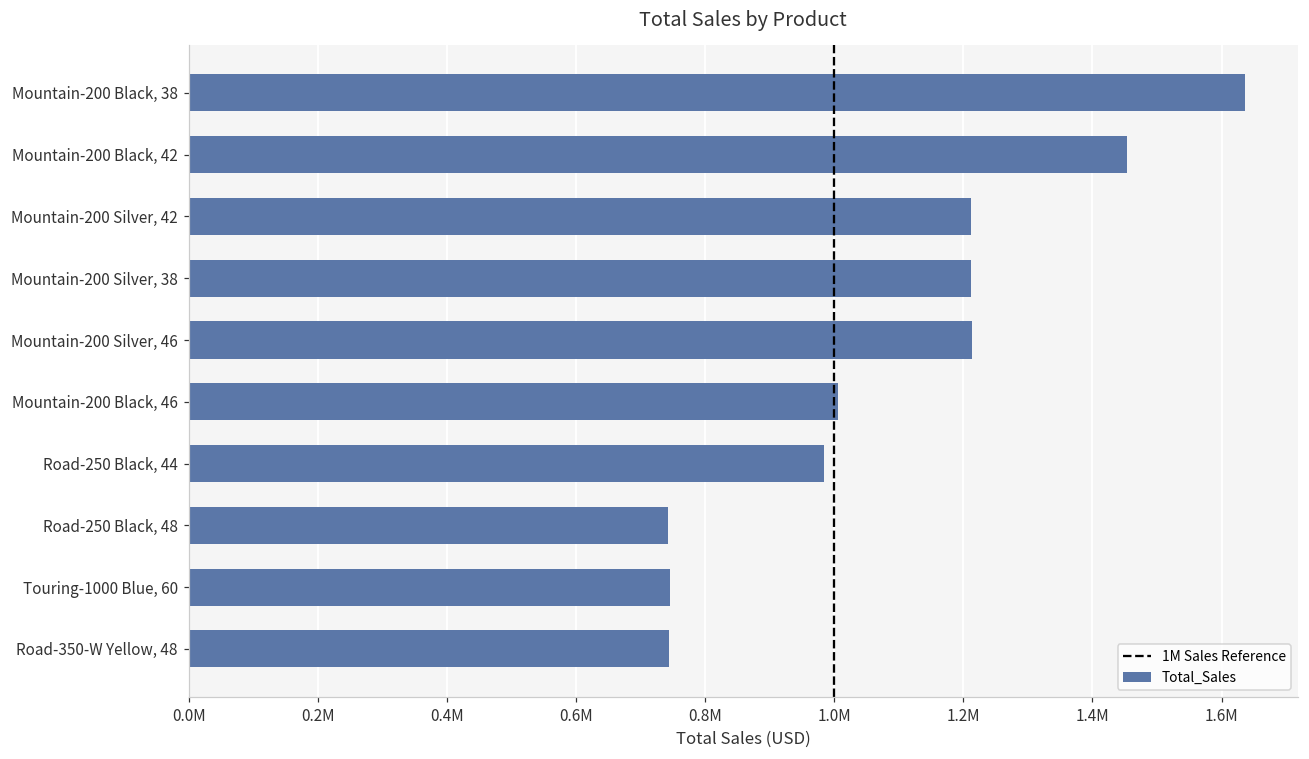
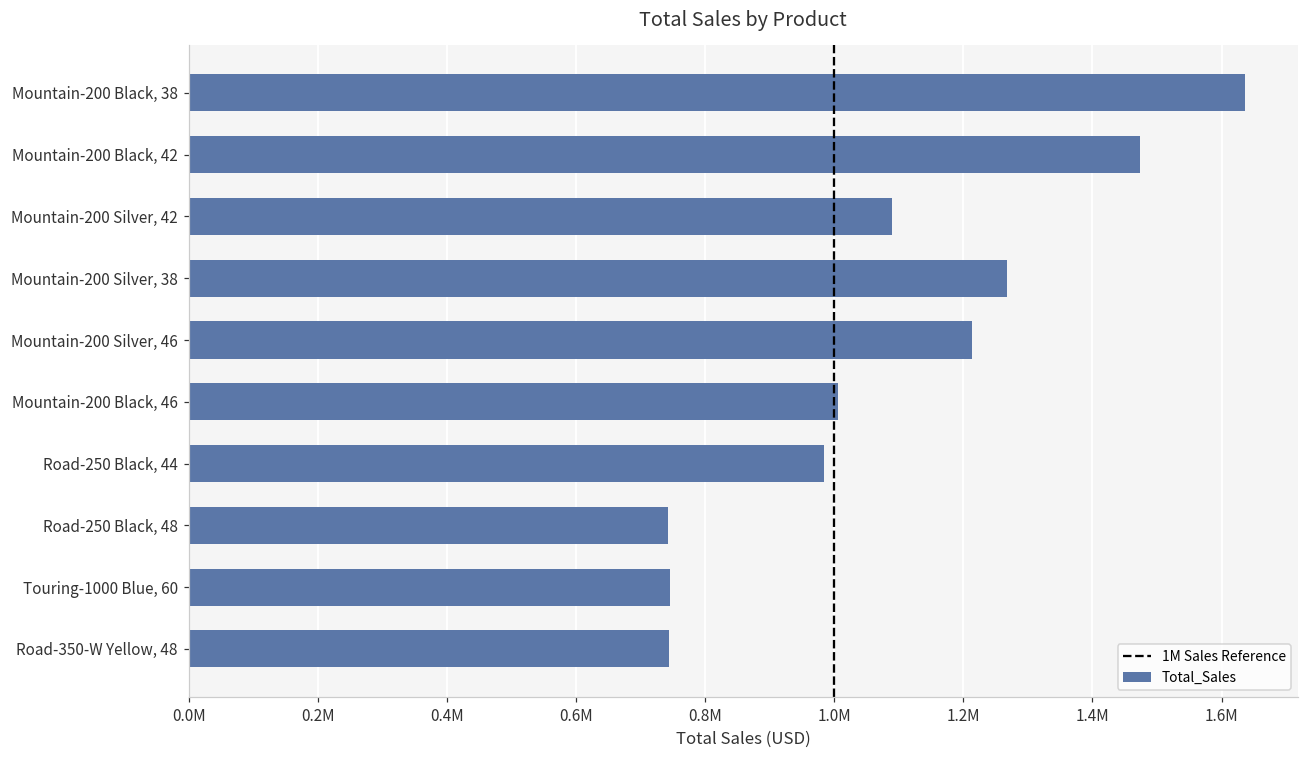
Mountain-200 Black, 42: 1450000 -> 1470000
Mountain-200 Silver, 42: 1210000 -> 1090000
Mountain-200 Silver, 38: 1210000 -> 1270000
